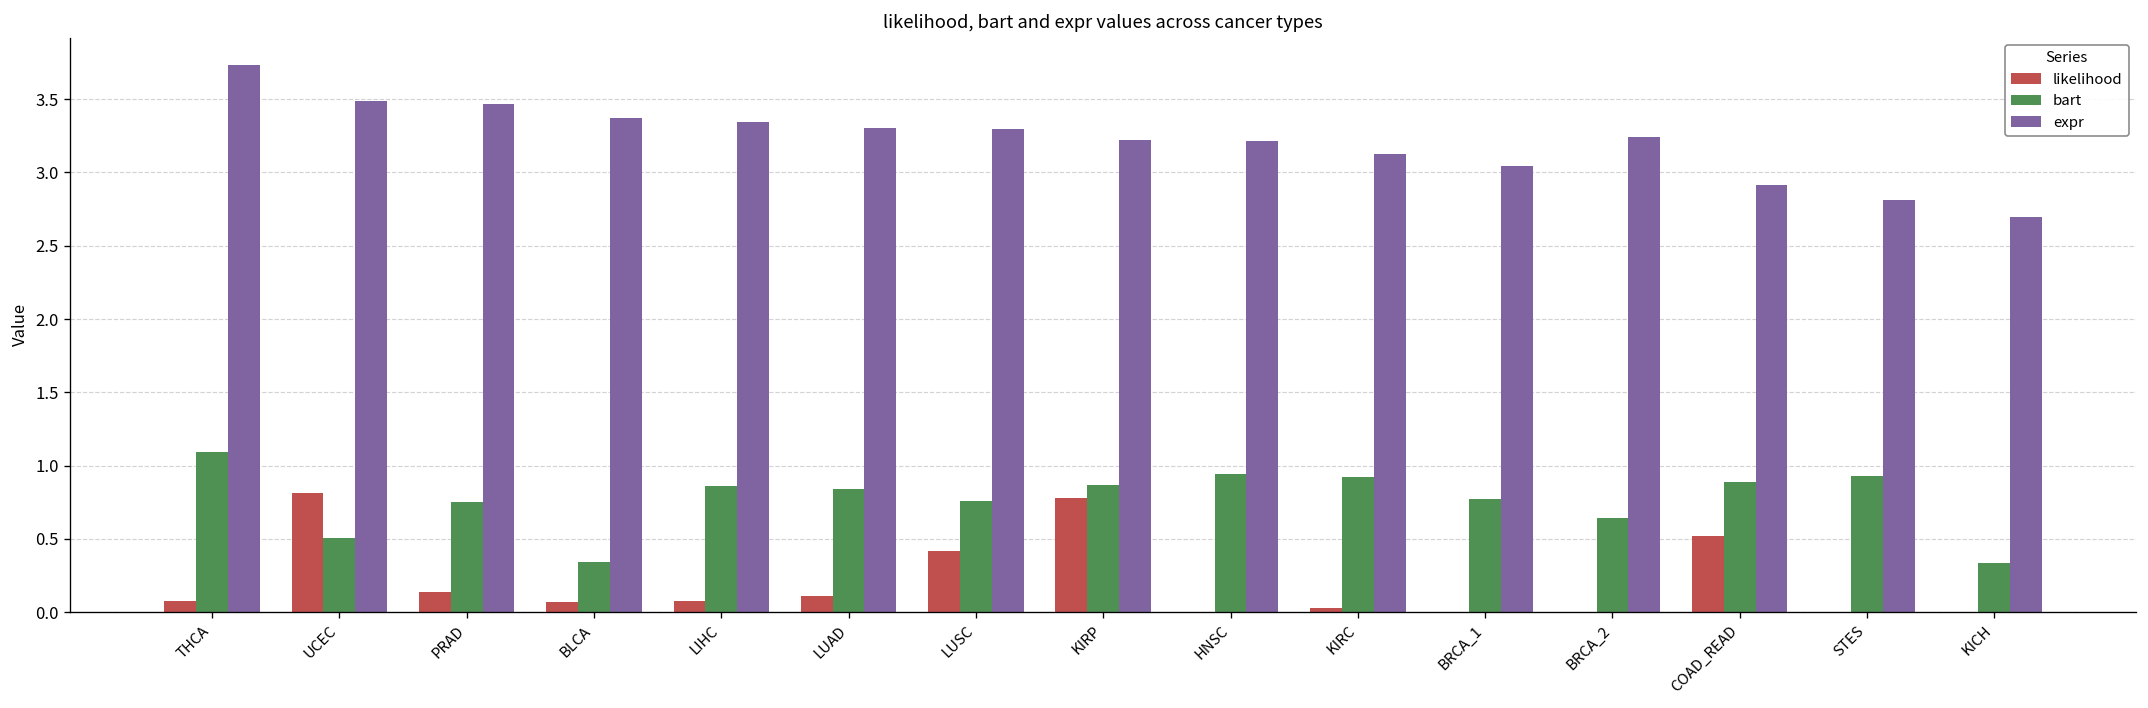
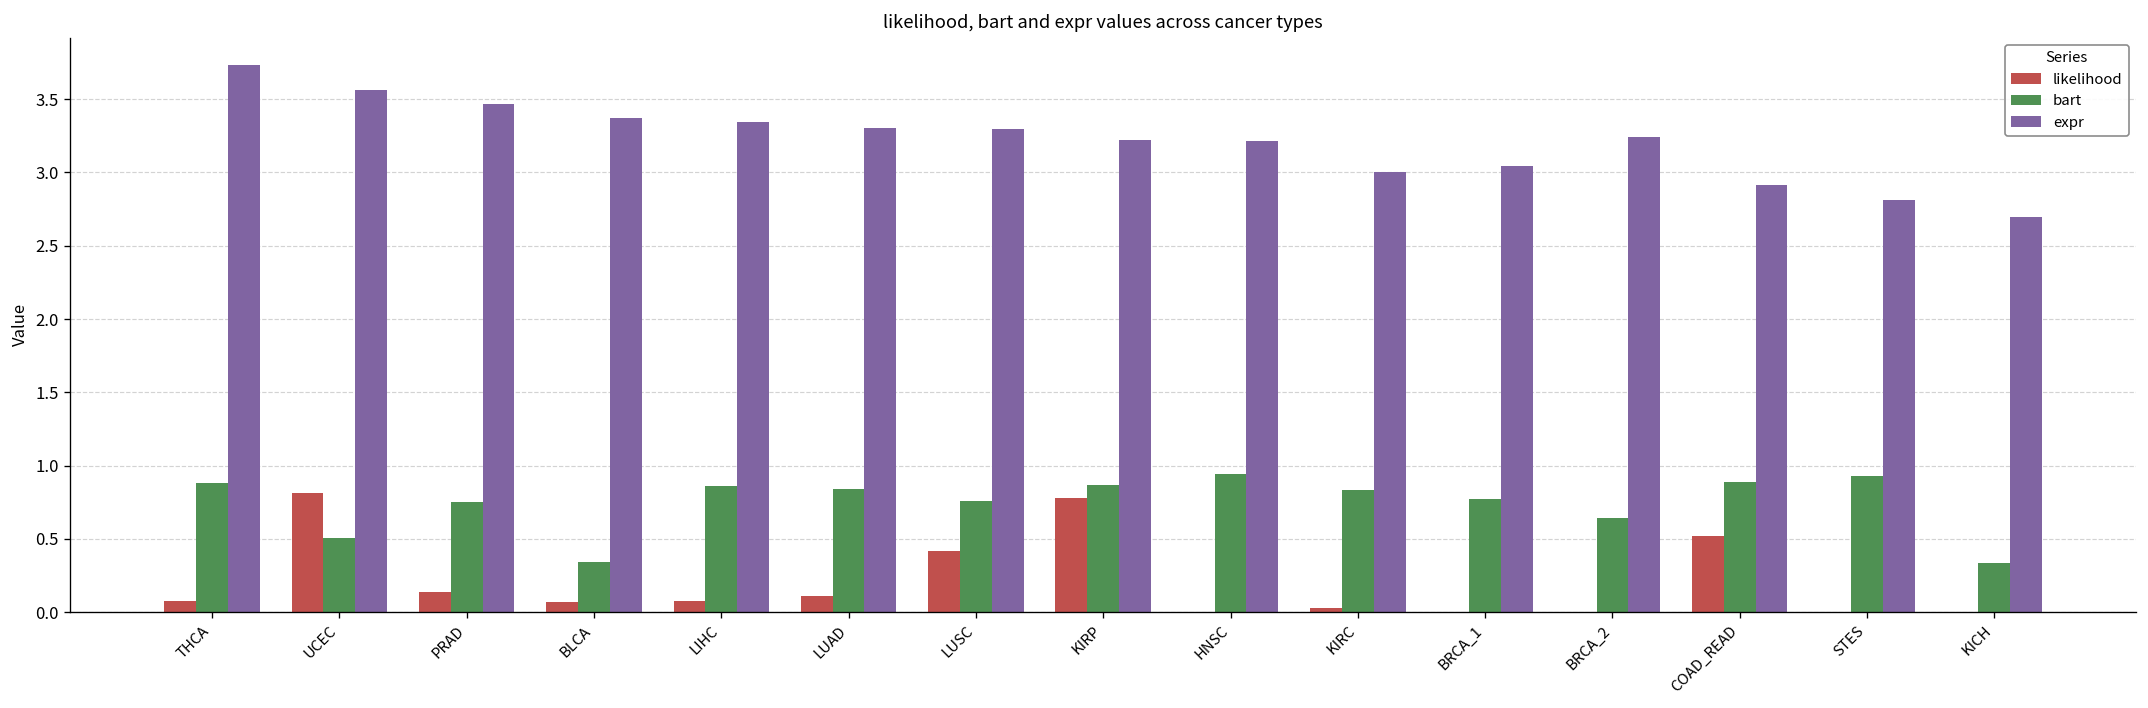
bart, THCA: 1.09 -> 0.88
expr, UCEC: 3.49 -> 3.56
bart, KIRC: 0.92 -> 0.83
expr, KIRC: 3.13 -> 3.00
